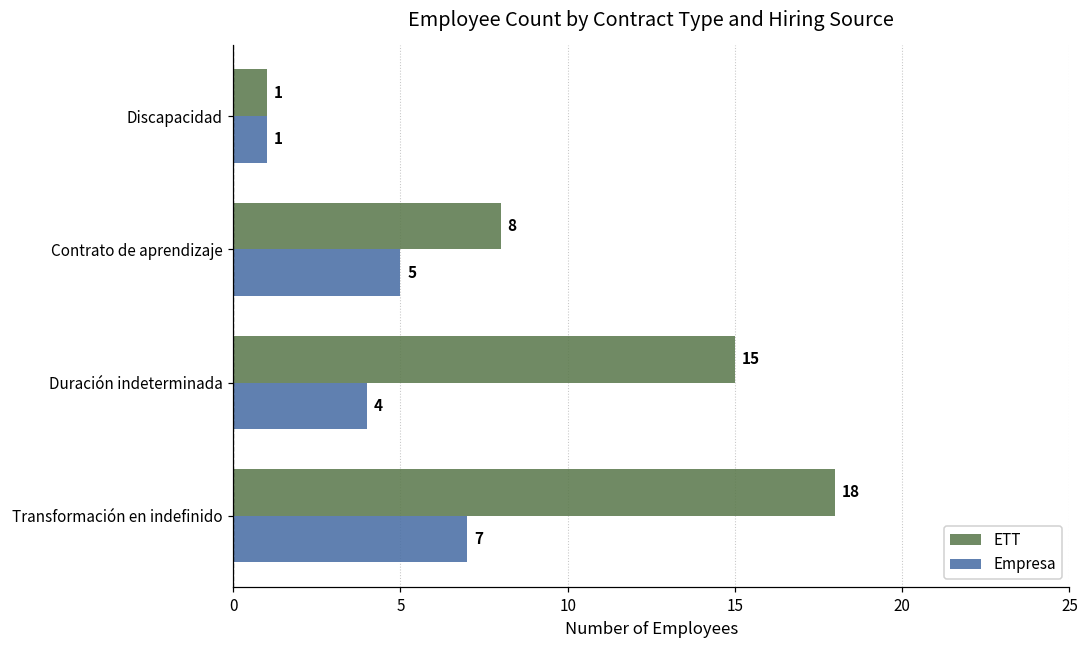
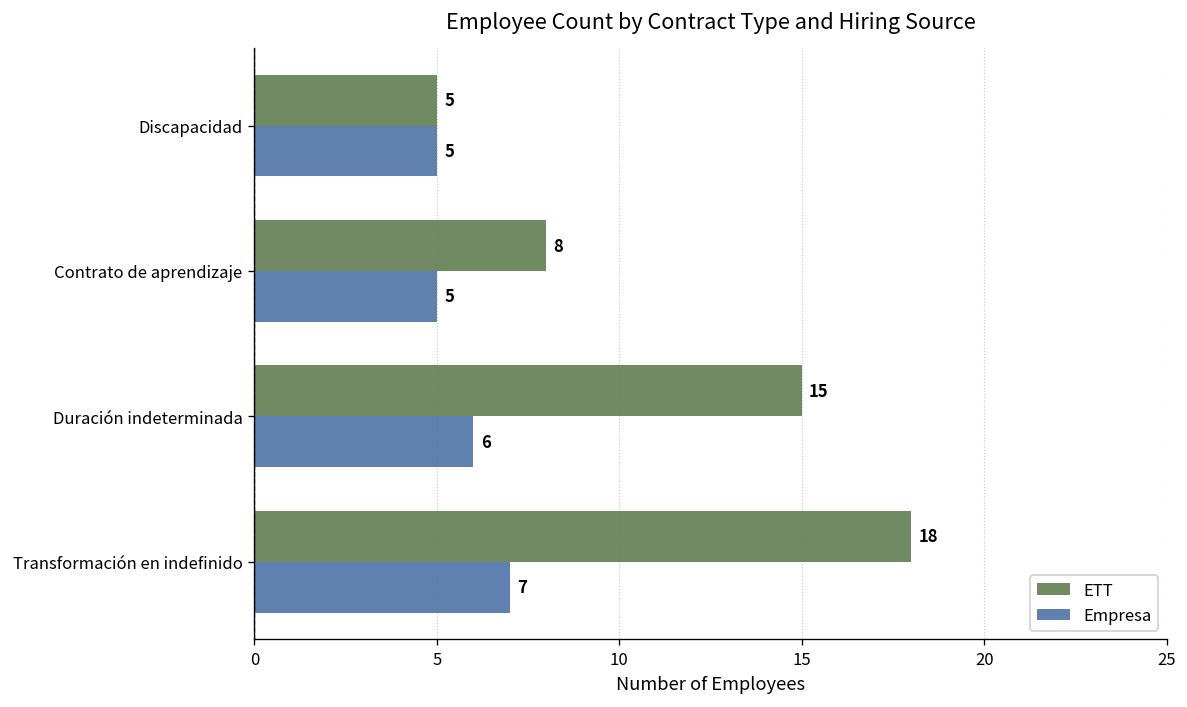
ETT, Discapacidad: 1 -> 5
Empresa, Discapacidad: 1 -> 5
Empresa, Duración indeterminada: 4 -> 6
